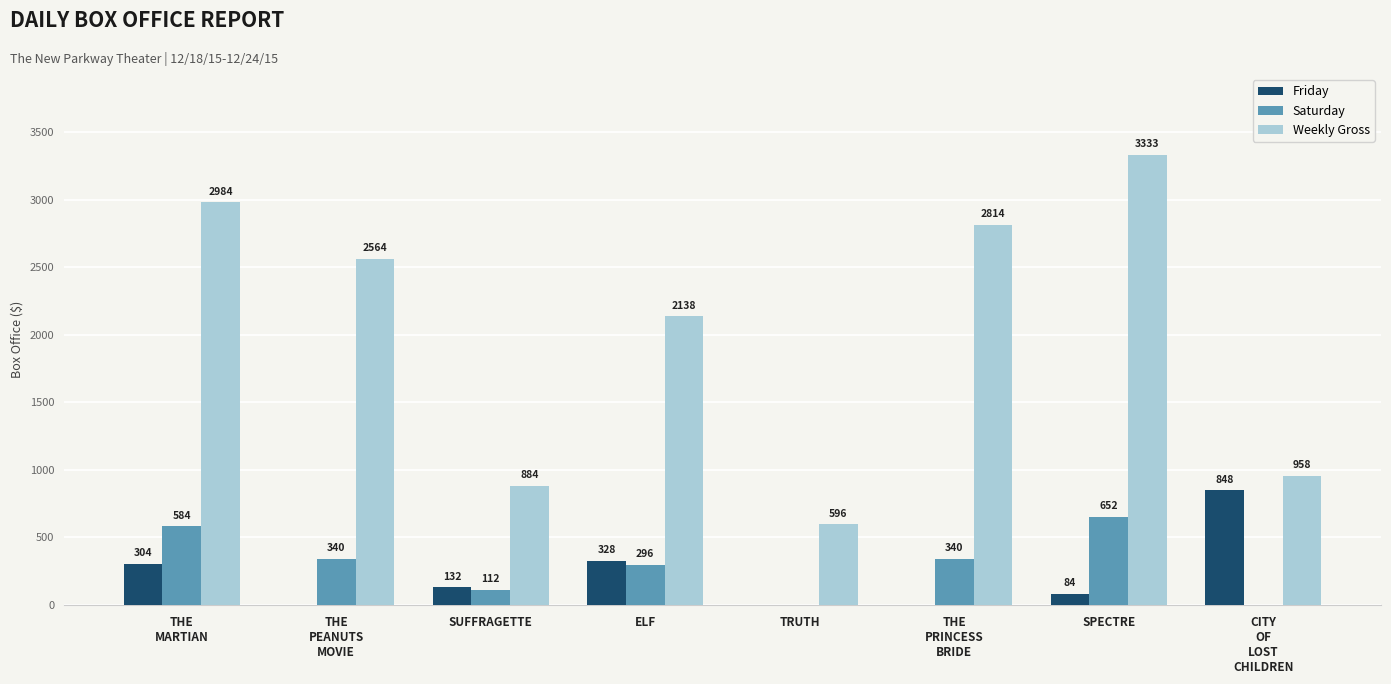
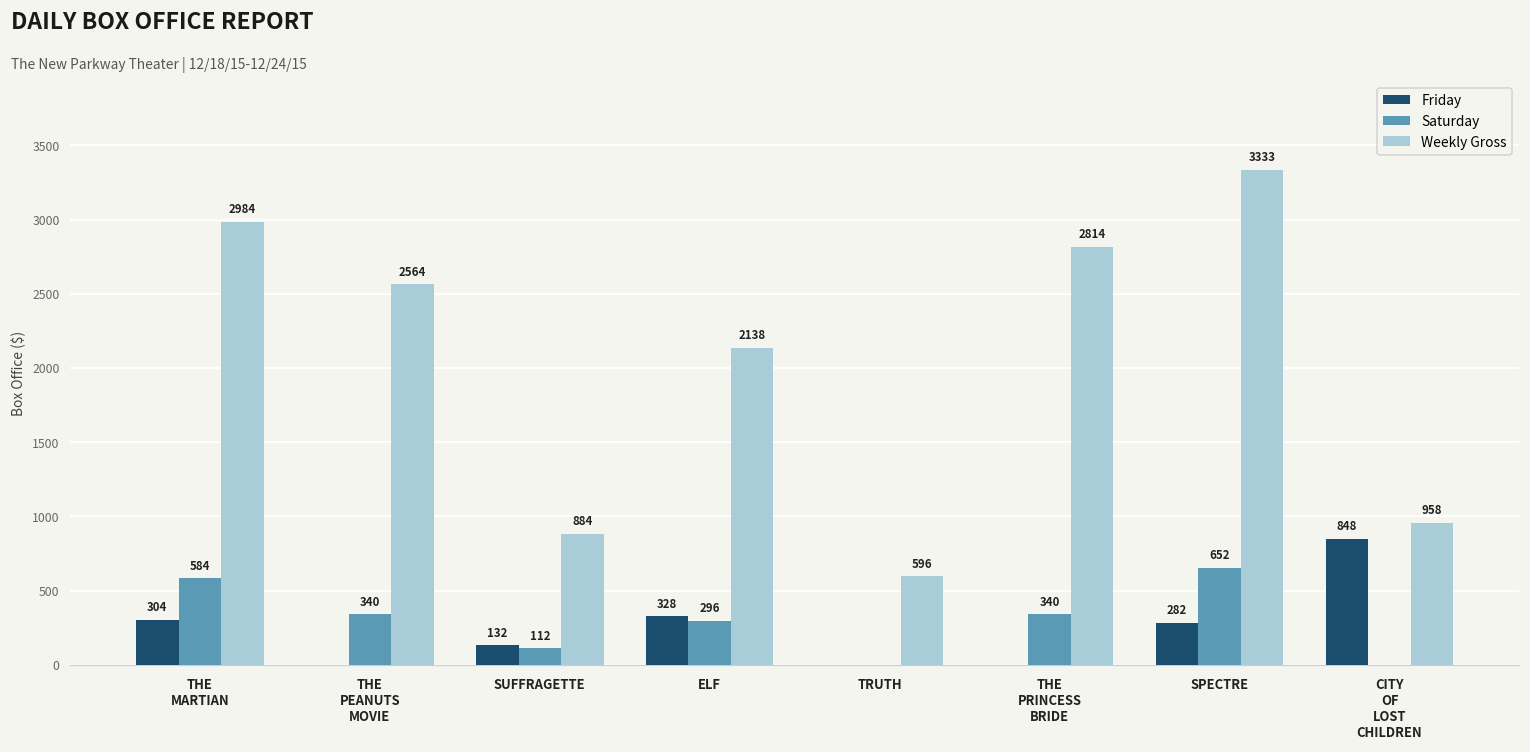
Friday, SPECTRE: 84 -> 282
